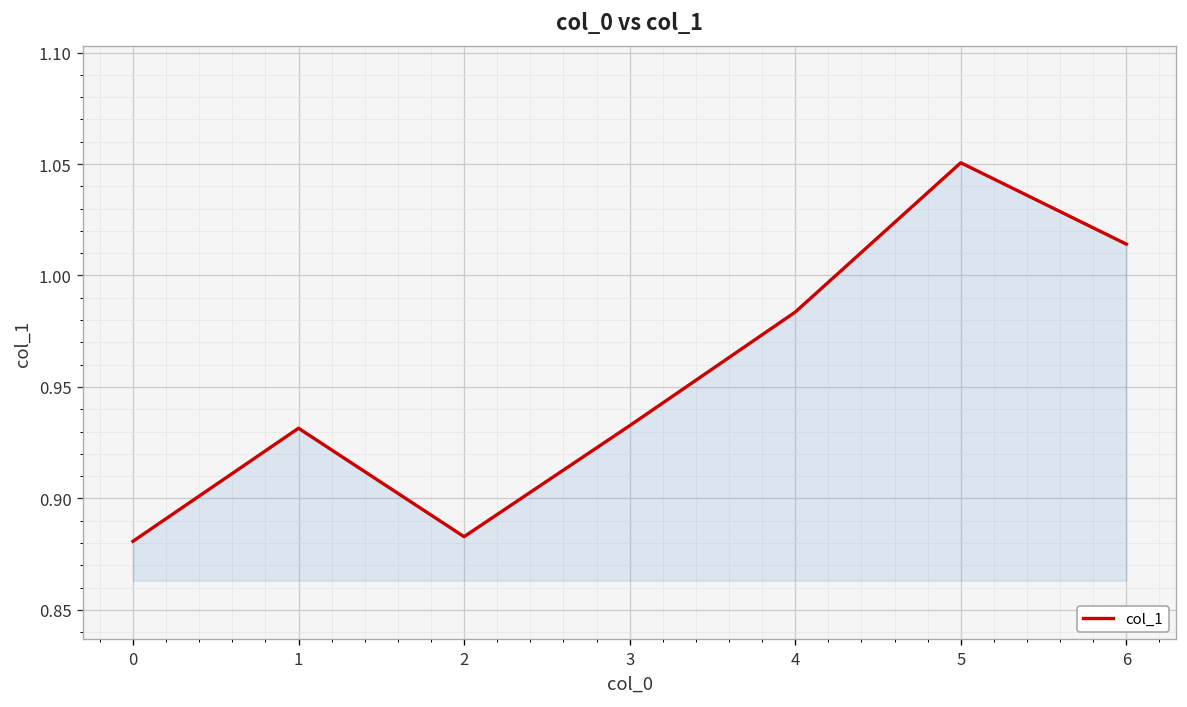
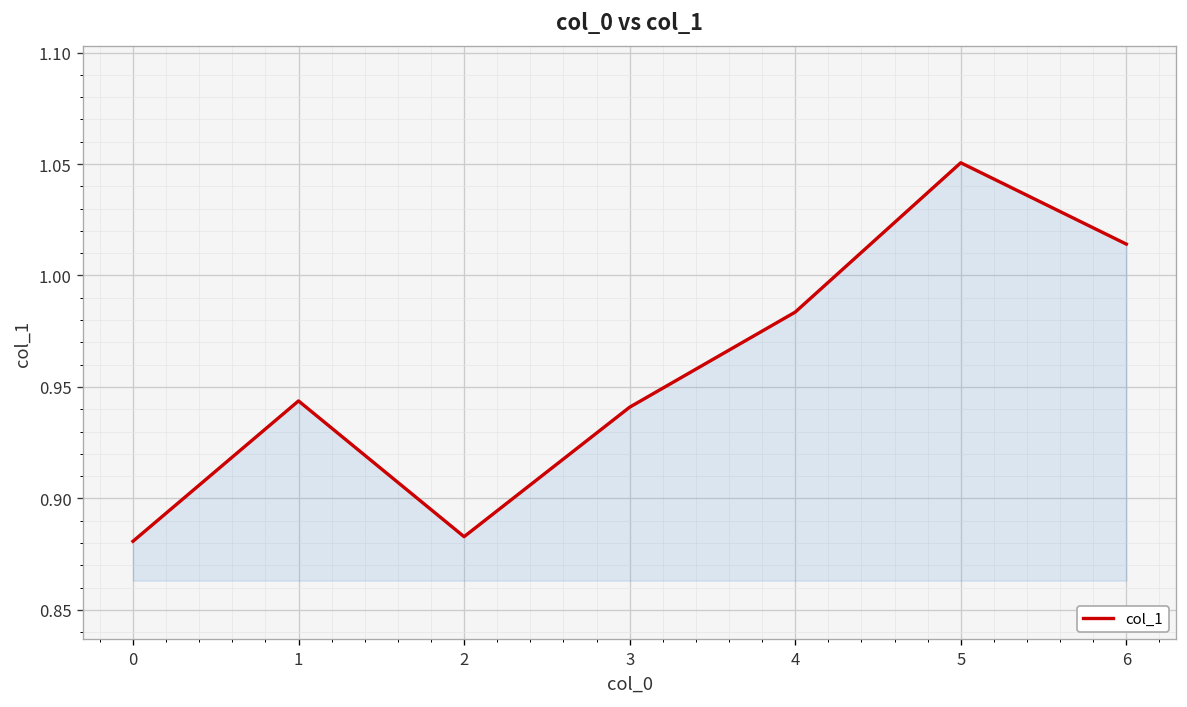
1: 0.931 -> 0.944
3: 0.933 -> 0.941
